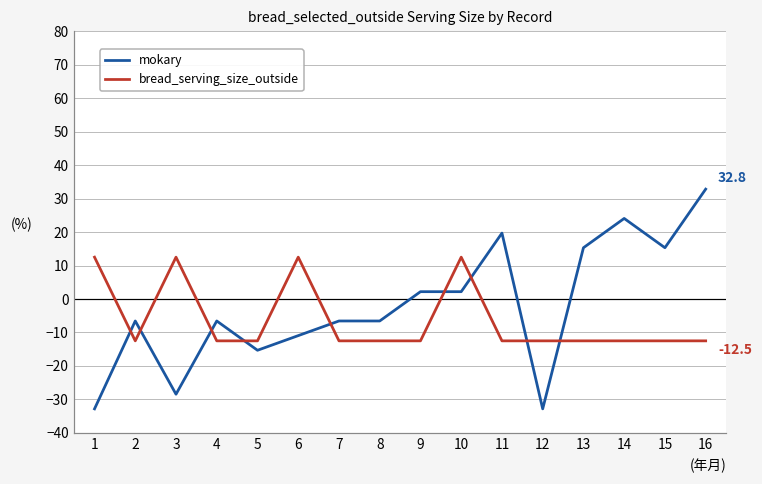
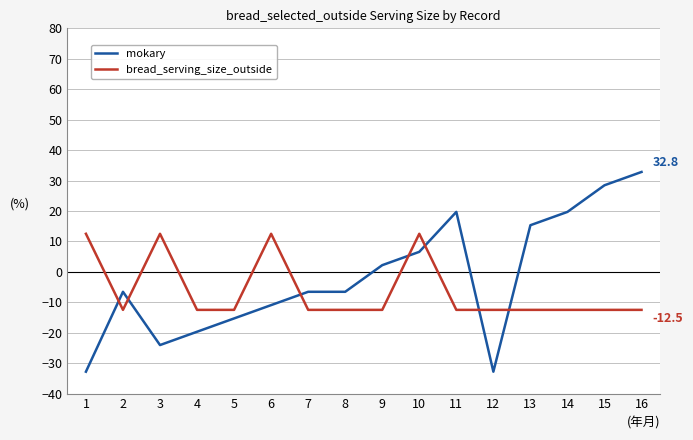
mokary, 3: -28 -> -24
mokary, 4: -7 -> -20
mokary, 10: 2 -> 7
mokary, 14: 24 -> 20
mokary, 15: 15 -> 28
